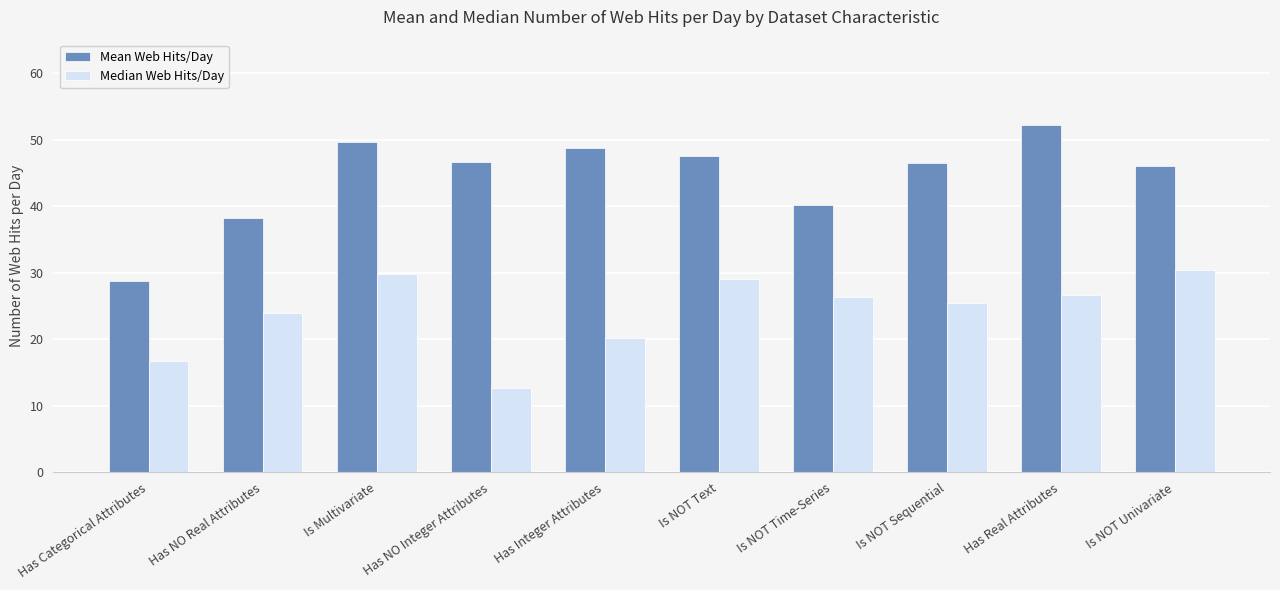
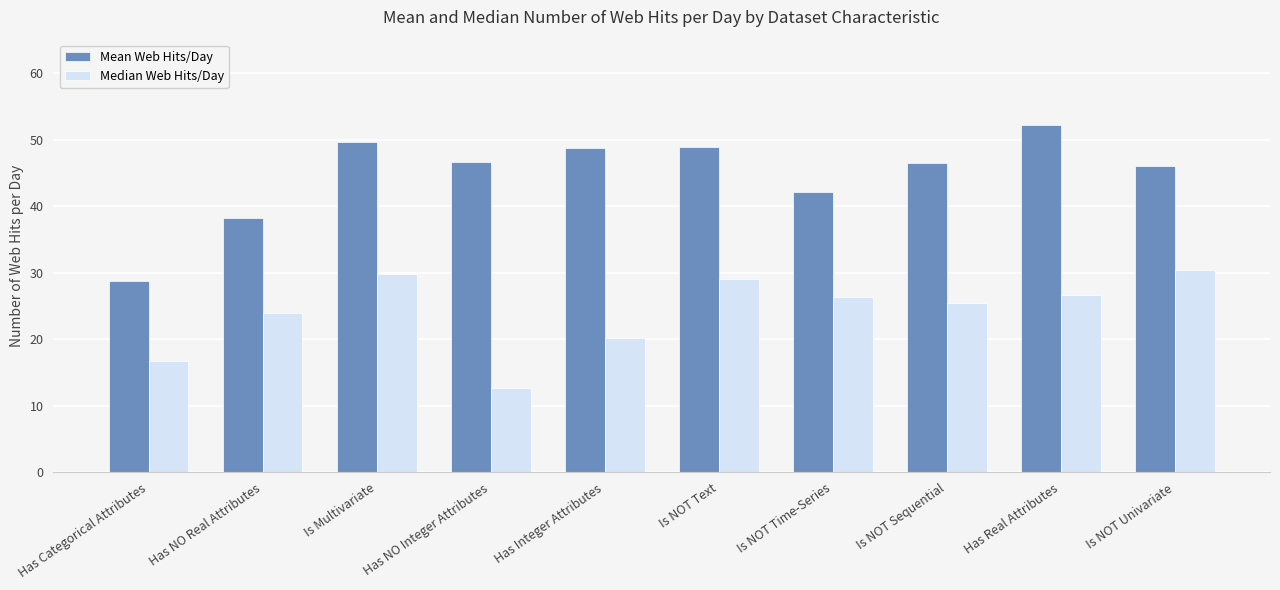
Mean Web Hits/Day, Is NOT Text: 48 -> 49
Mean Web Hits/Day, Is NOT Time-Series: 40 -> 42
